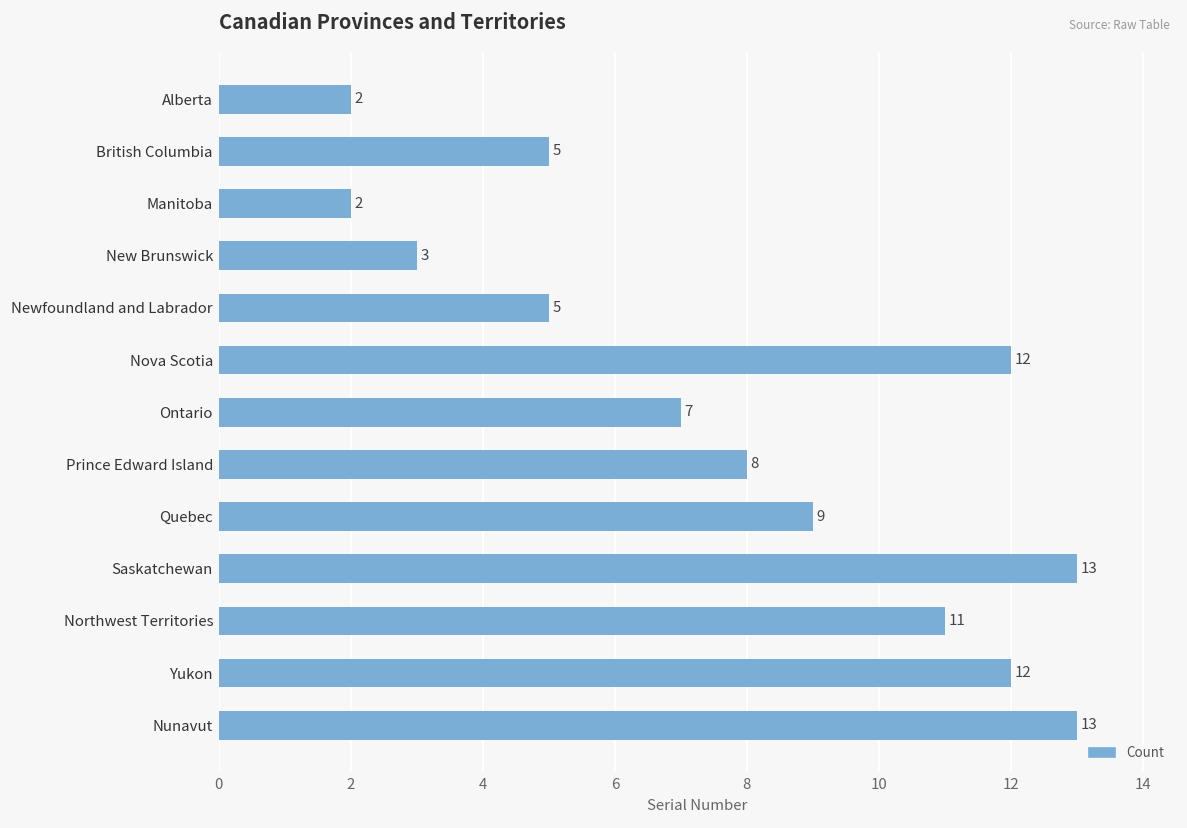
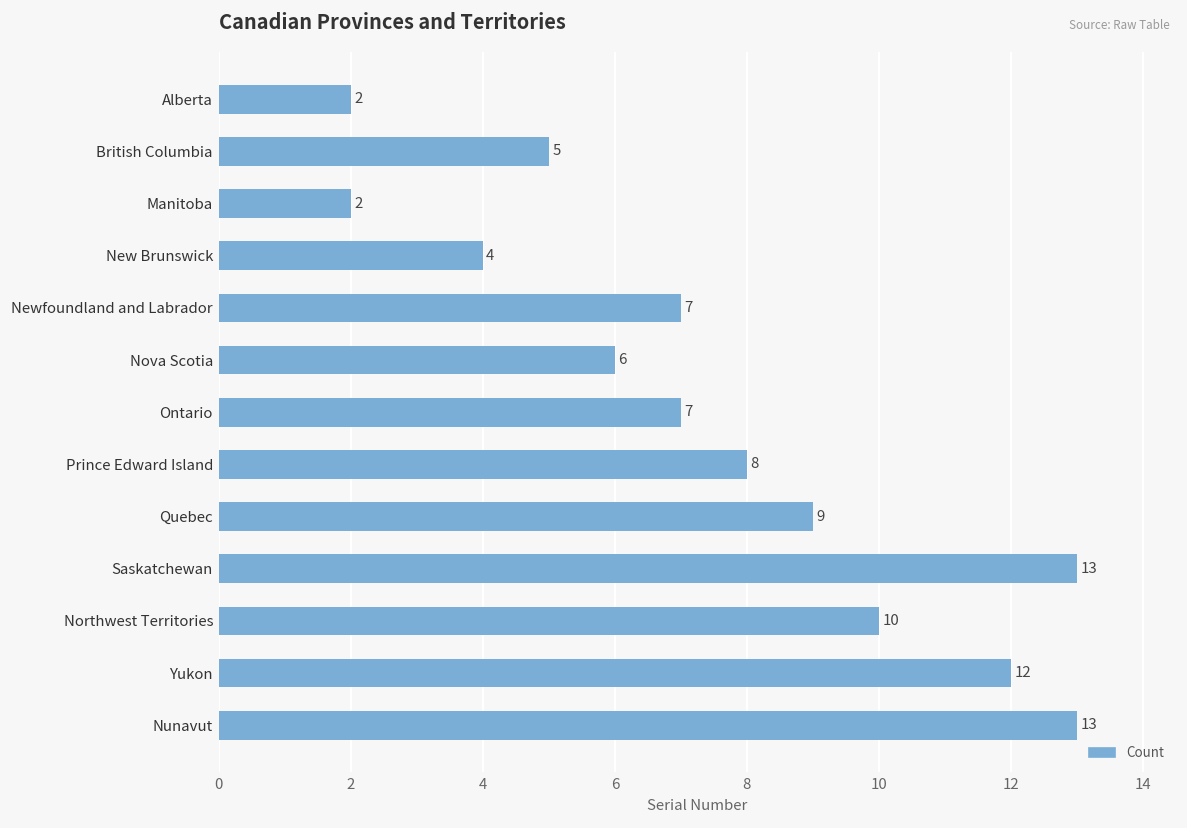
New Brunswick: 3 -> 4
Newfoundland and Labrador: 5 -> 7
Nova Scotia: 12 -> 6
Northwest Territories: 11 -> 10
